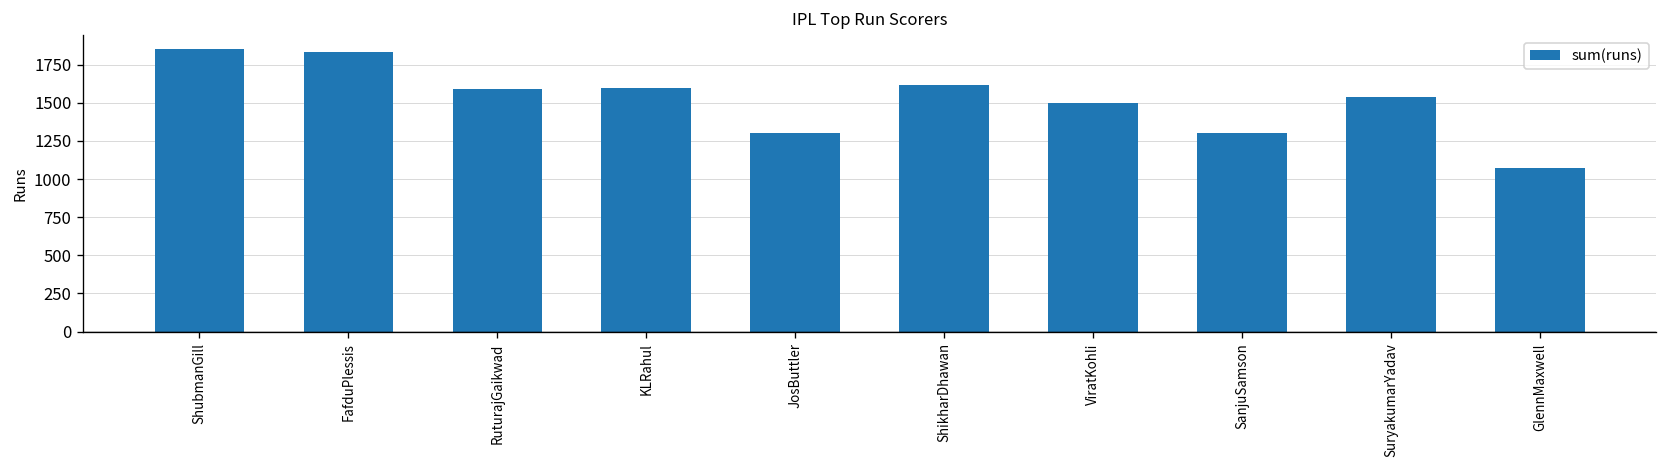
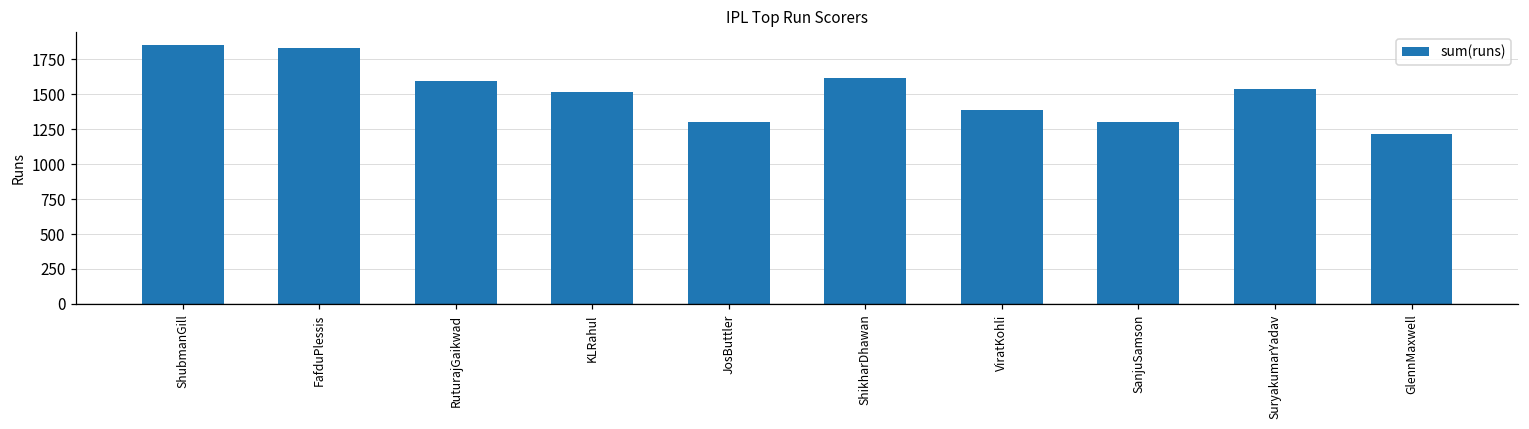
KLRahul: 1600 -> 1520
ViratKohli: 1500 -> 1390
GlennMaxwell: 1070 -> 1210
